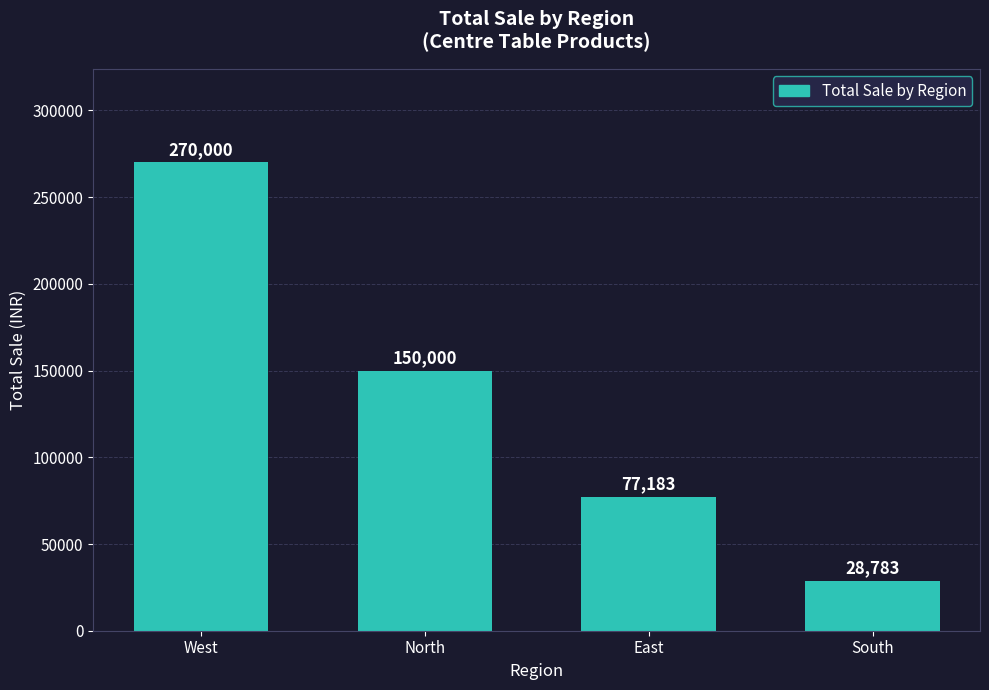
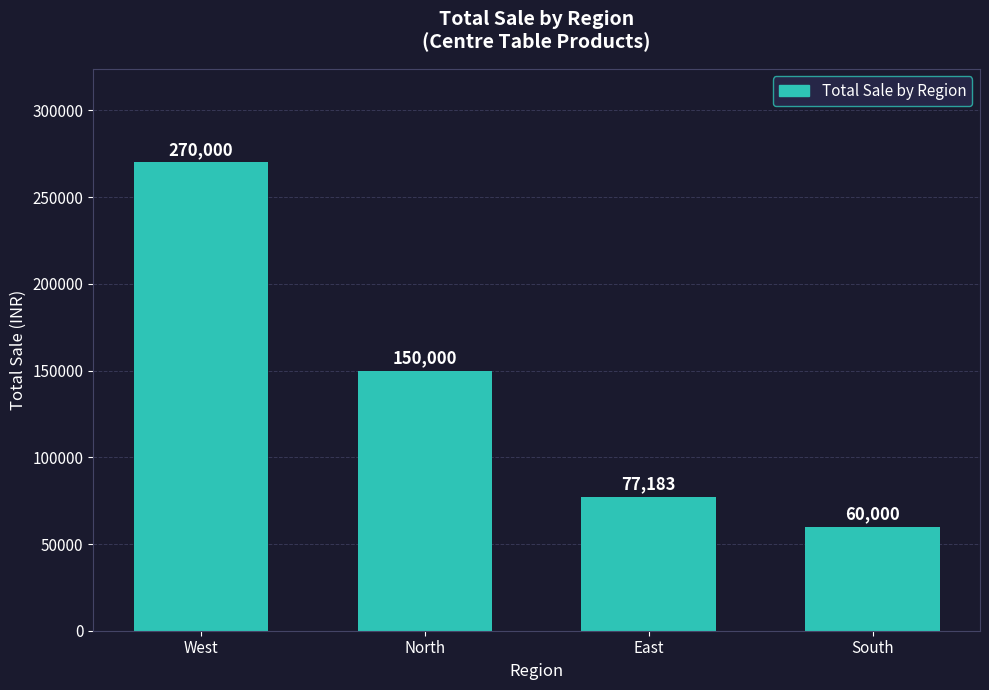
South: 28,783 -> 60,000
